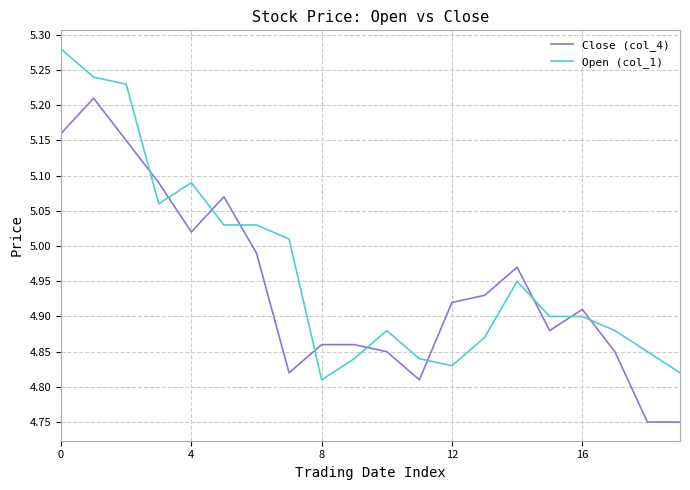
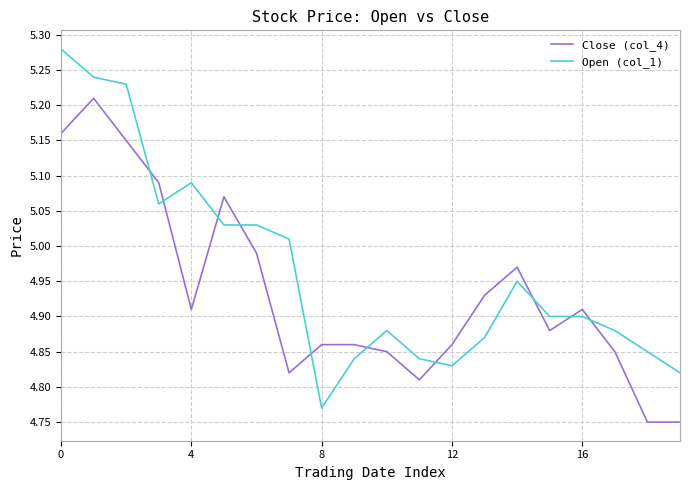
Close (col_4), 4: 5.02 -> 4.91
Open (col_1), 8: 4.81 -> 4.77
Close (col_4), 12: 4.92 -> 4.86
